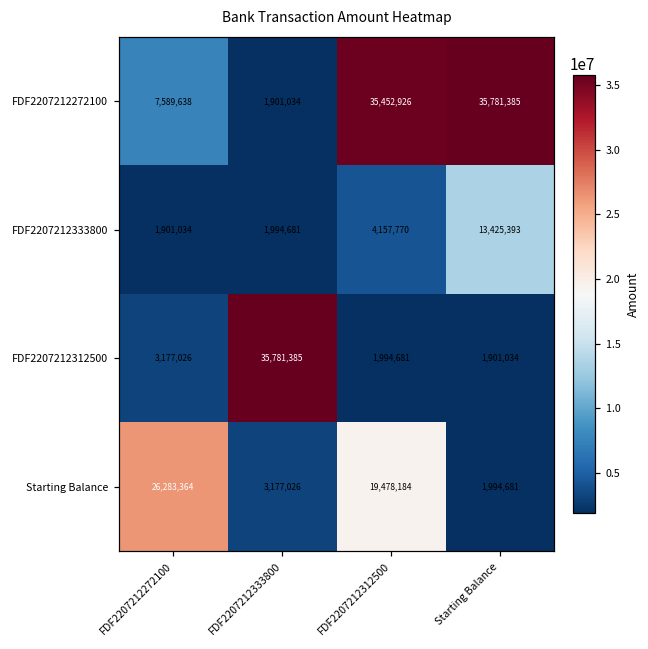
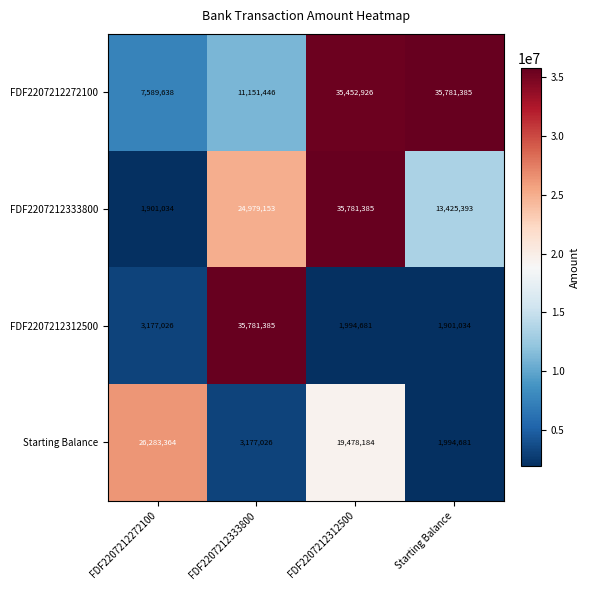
FDF2207212272100, FDF2207212333800: 1,901,034 -> 11,151,446
FDF2207212333800, FDF2207212333800: 1,994,681 -> 24,979,153
FDF2207212333800, FDF2207212312500: 4,157,770 -> 35,781,385
